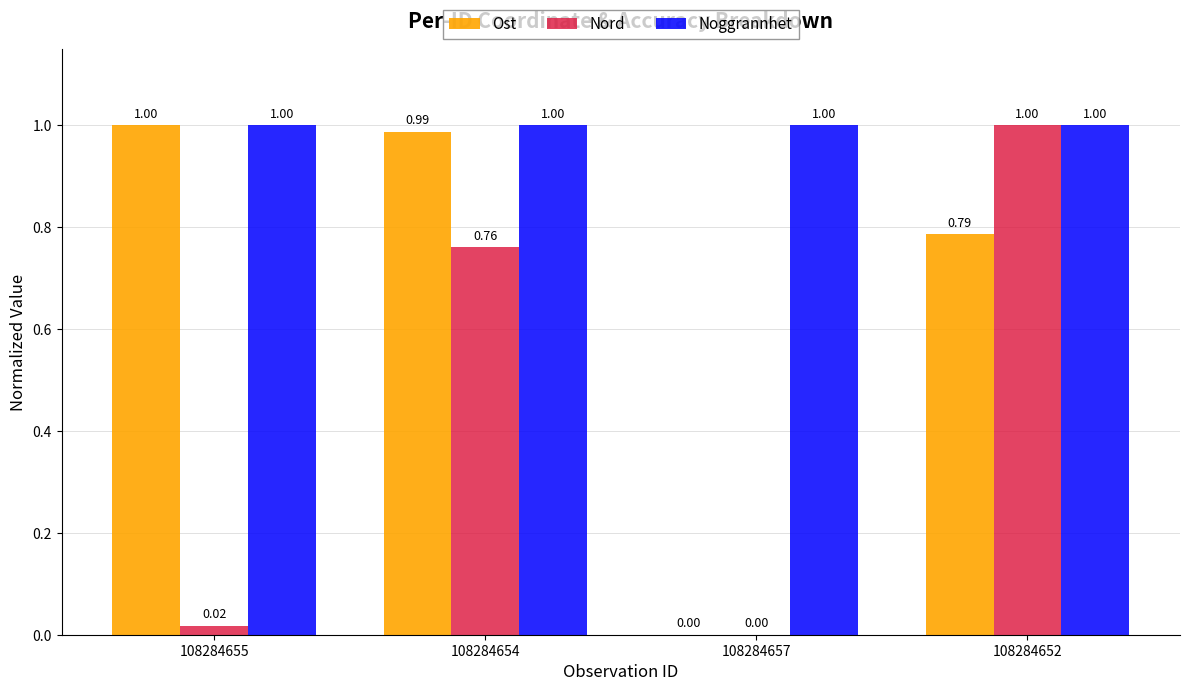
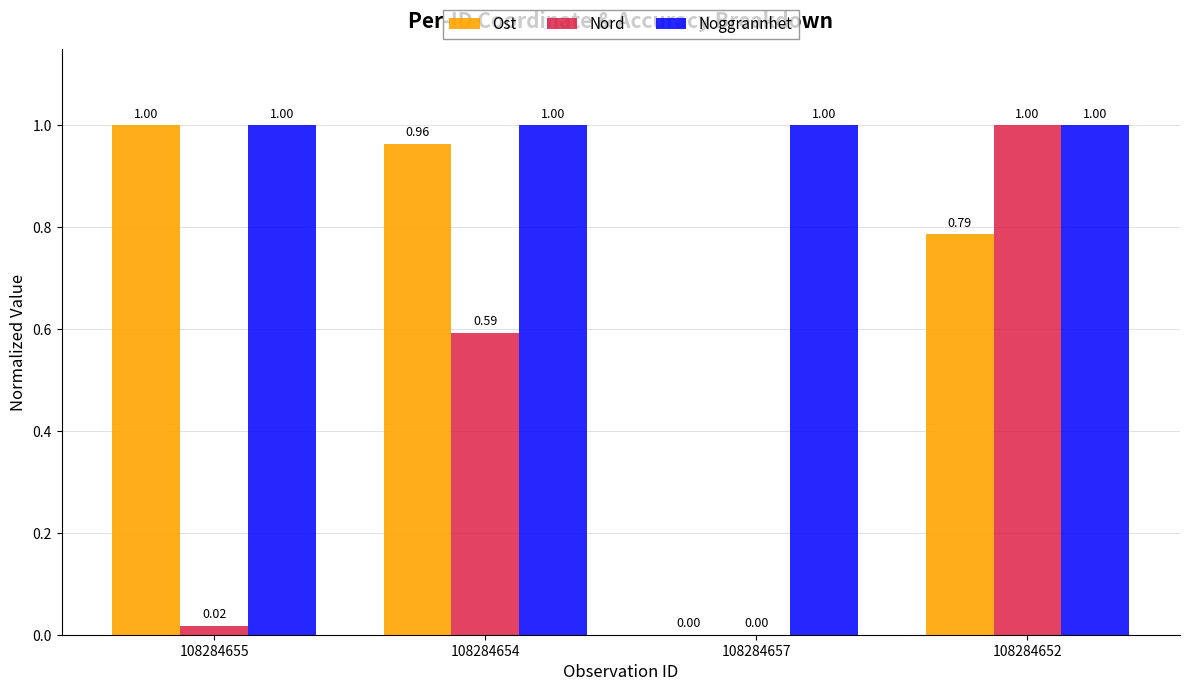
Ost, 108284654: 0.99 -> 0.96
Nord, 108284654: 0.76 -> 0.59
